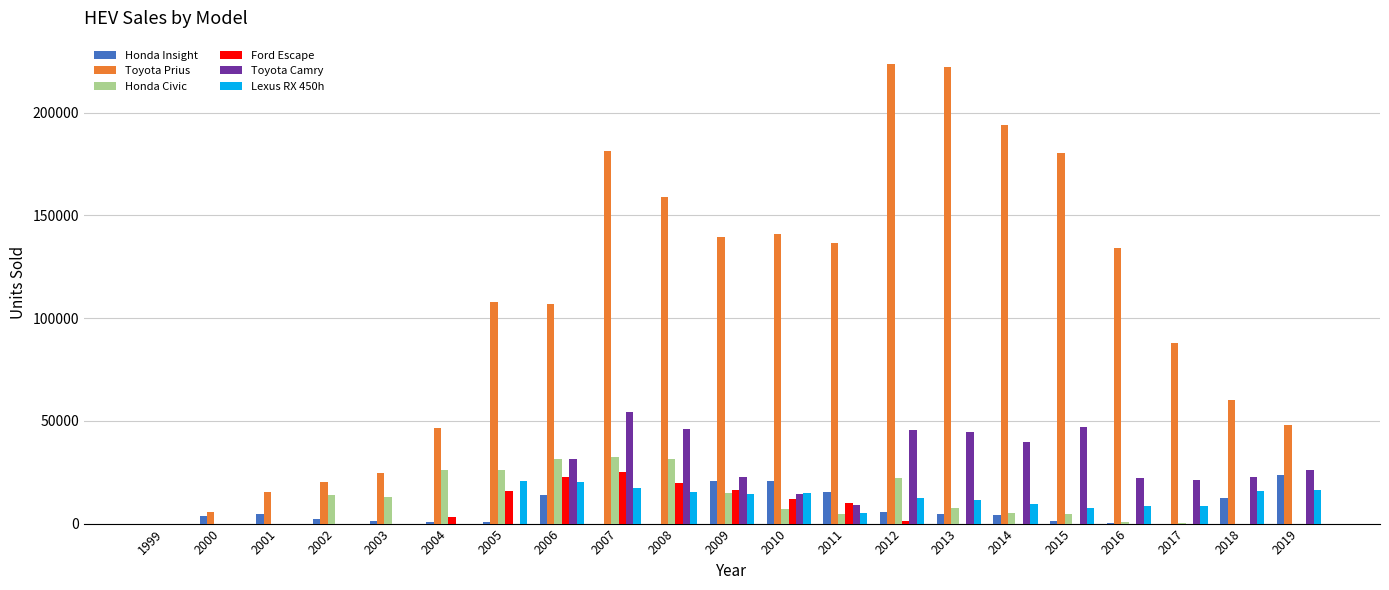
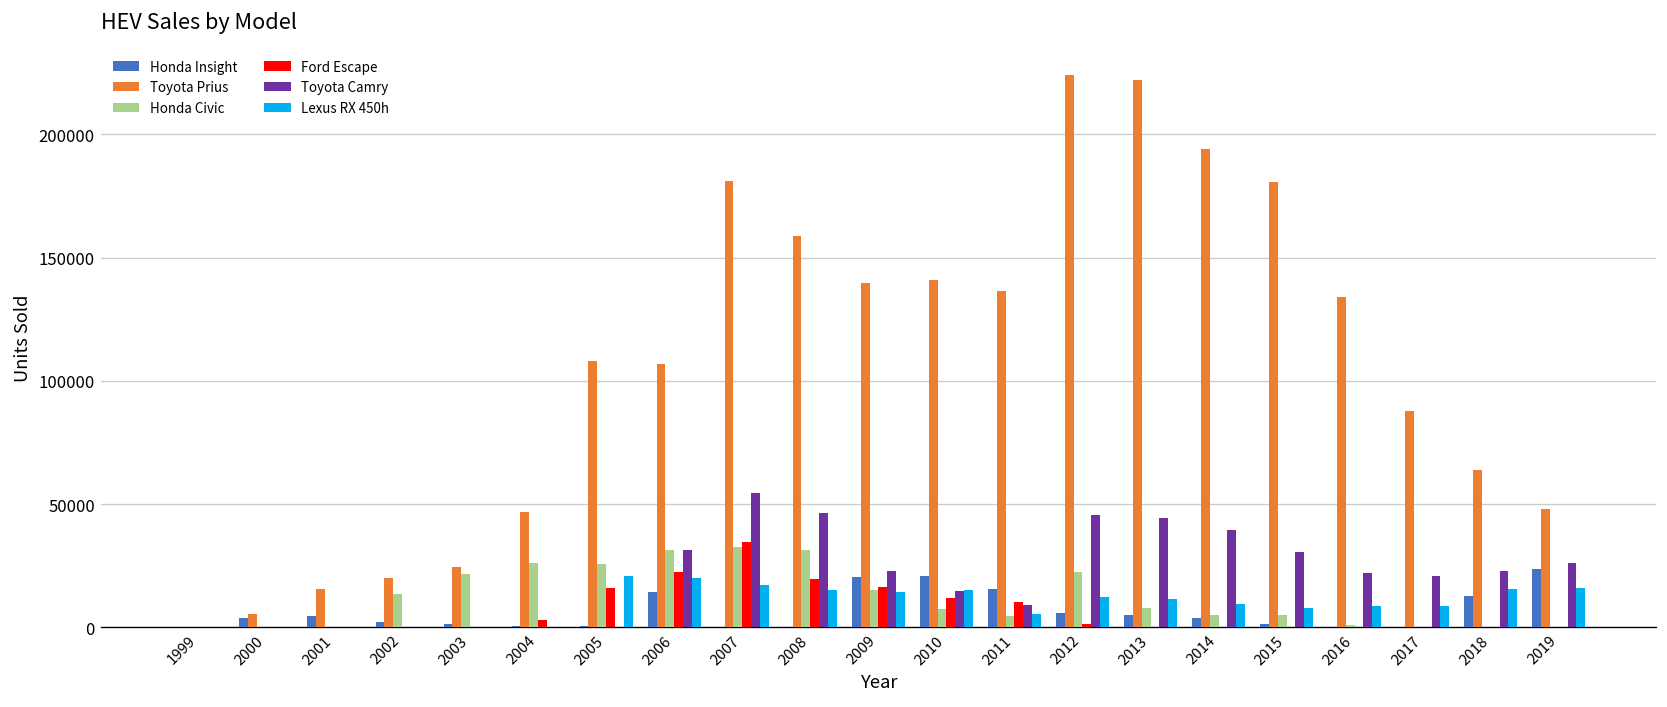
Honda Civic, 2003: 13000 -> 22000
Ford Escape, 2007: 25000 -> 35000
Toyota Camry, 2015: 47000 -> 31000
Toyota Prius, 2018: 60000 -> 64000
